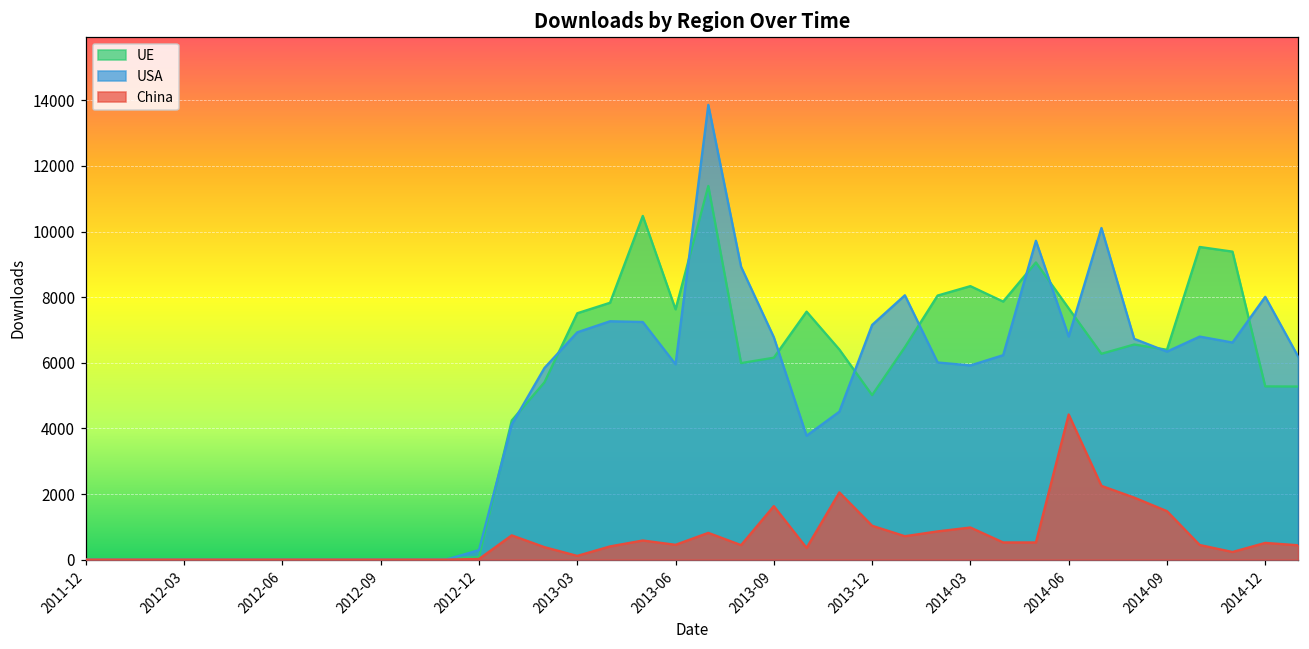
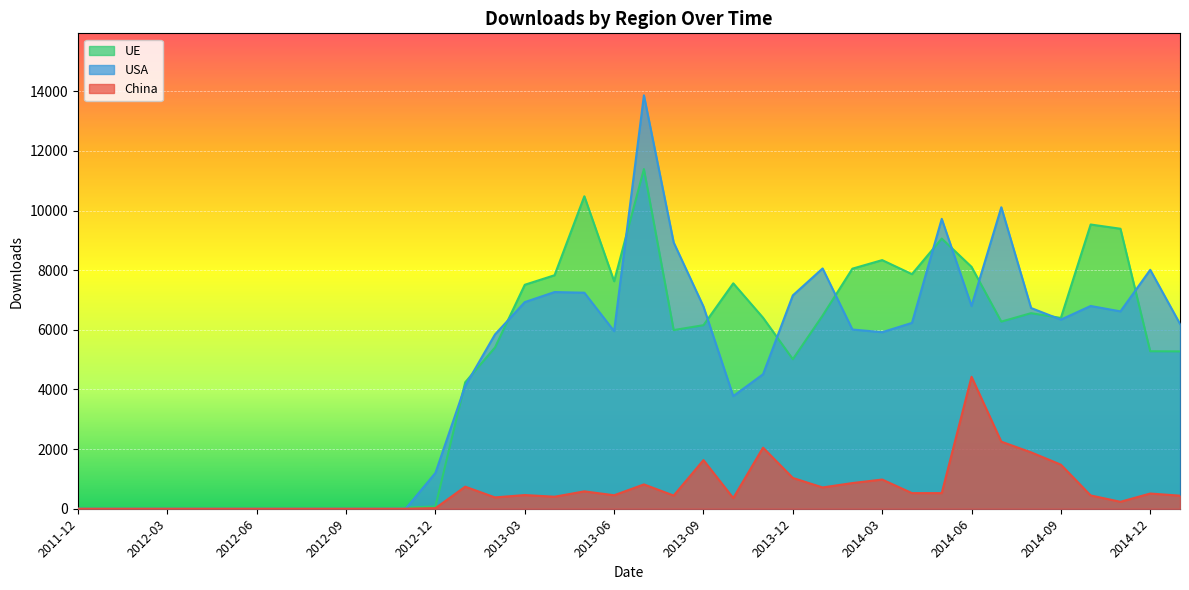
USA, 2012-12: 300 -> 1200
China, 2013-03: 100 -> 500
UE, 2014-06: 7700 -> 8100
